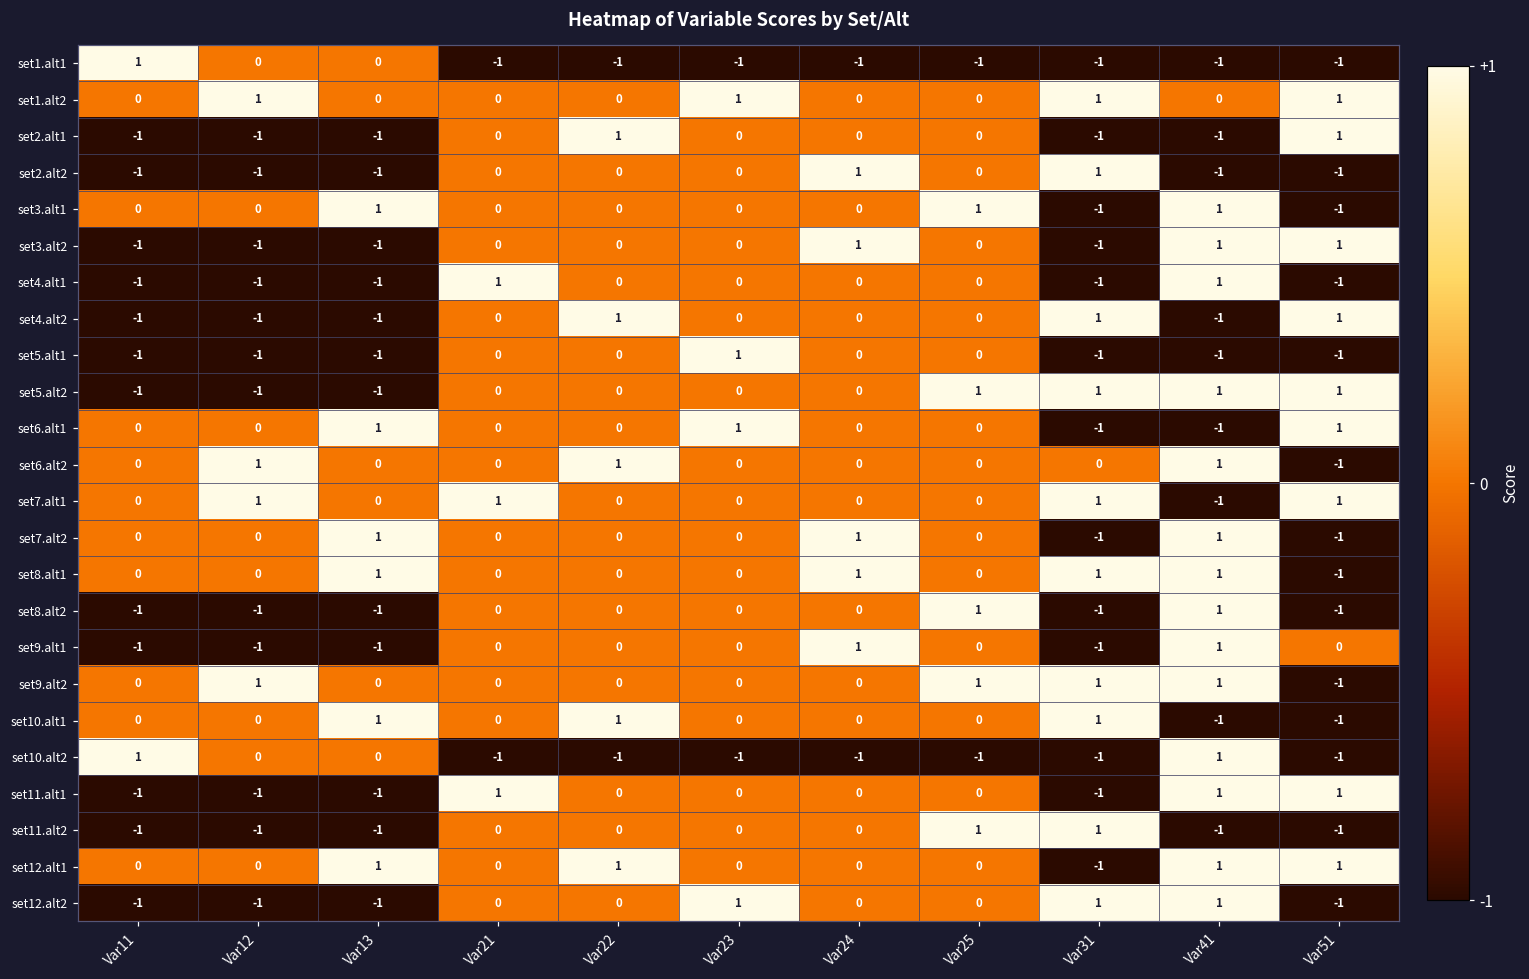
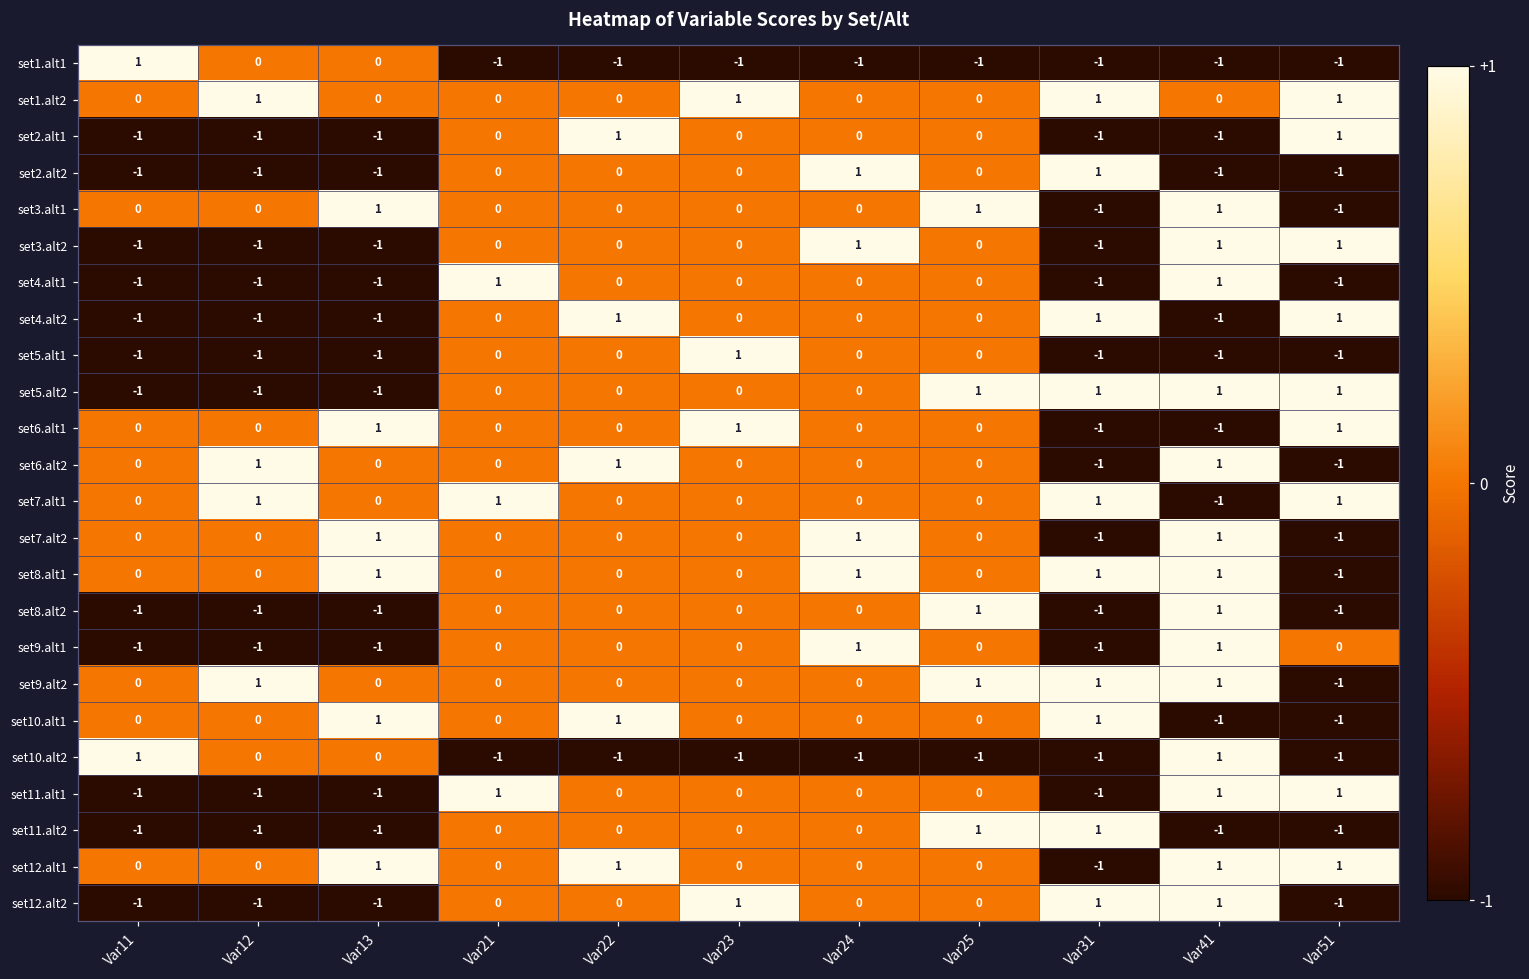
set6.alt2, Var31: 0 -> -1
